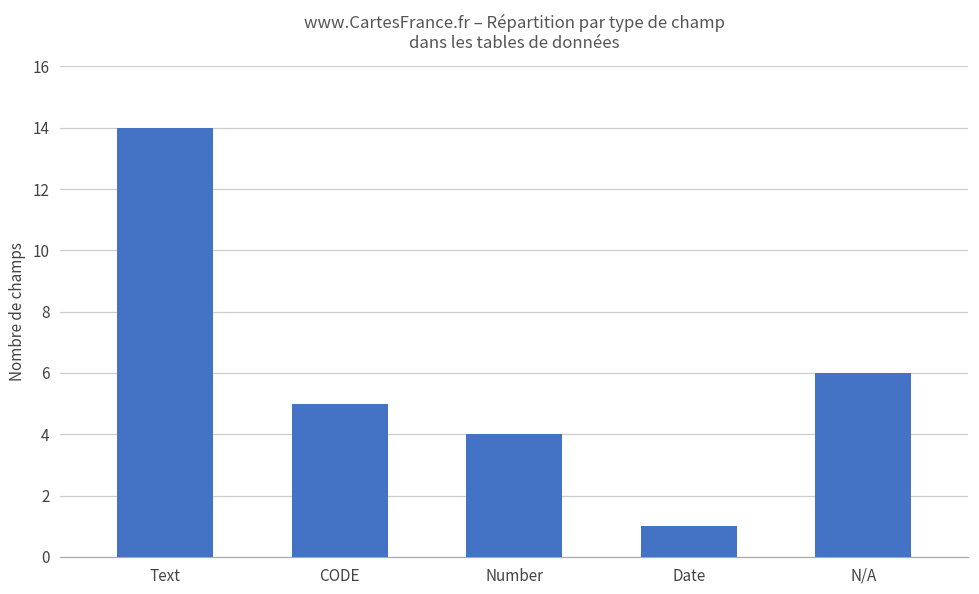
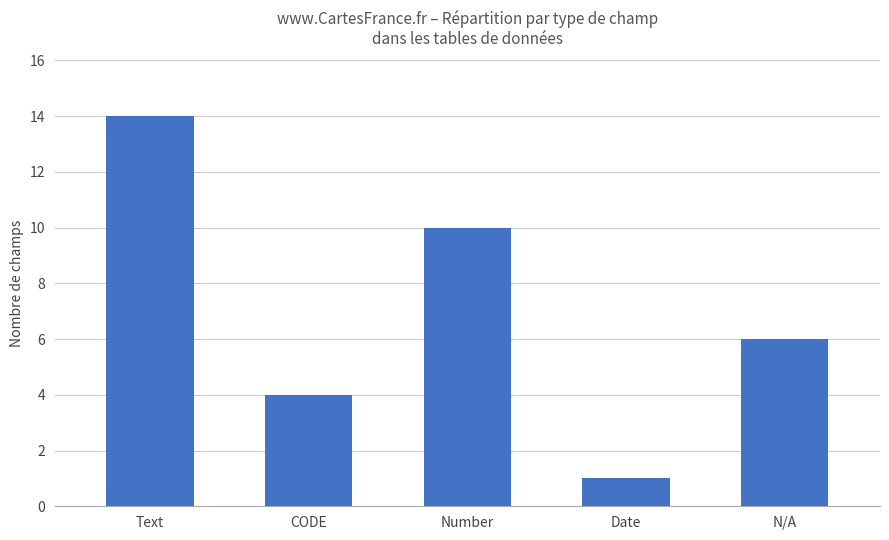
CODE: 5 -> 4
Number: 4 -> 10
